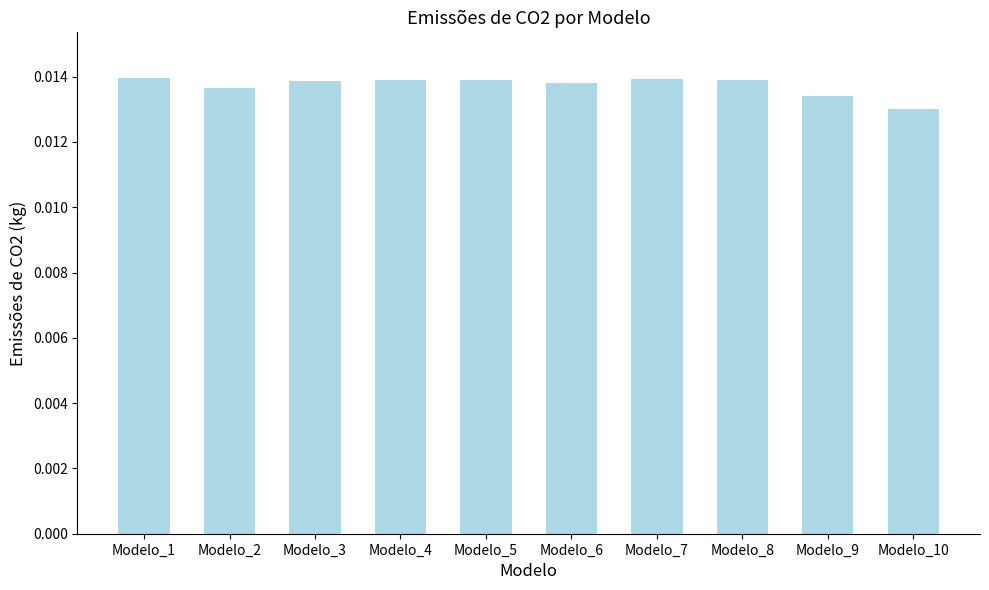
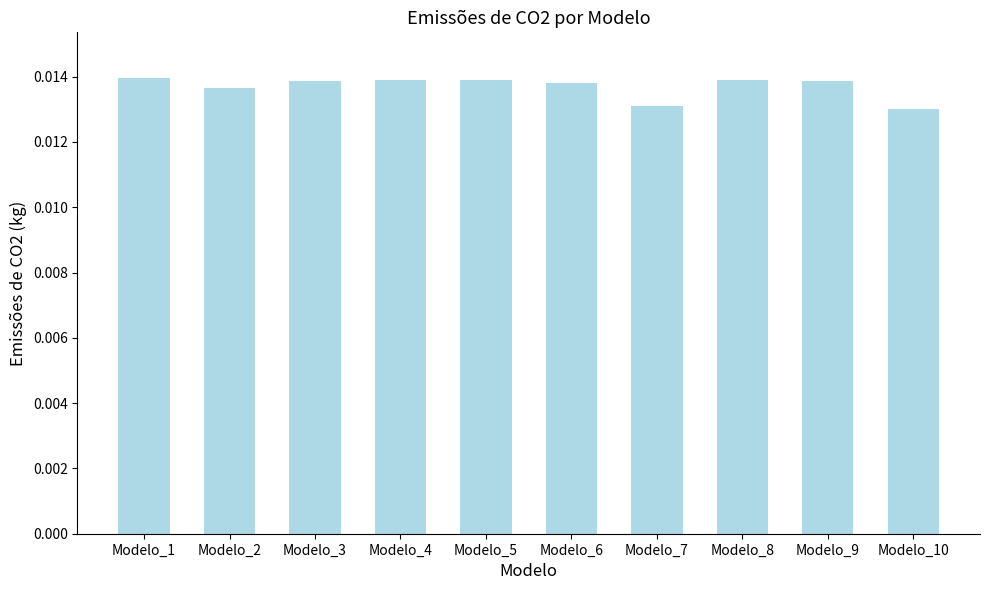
Modelo_7: 0.0139 -> 0.0131
Modelo_9: 0.0134 -> 0.0139
